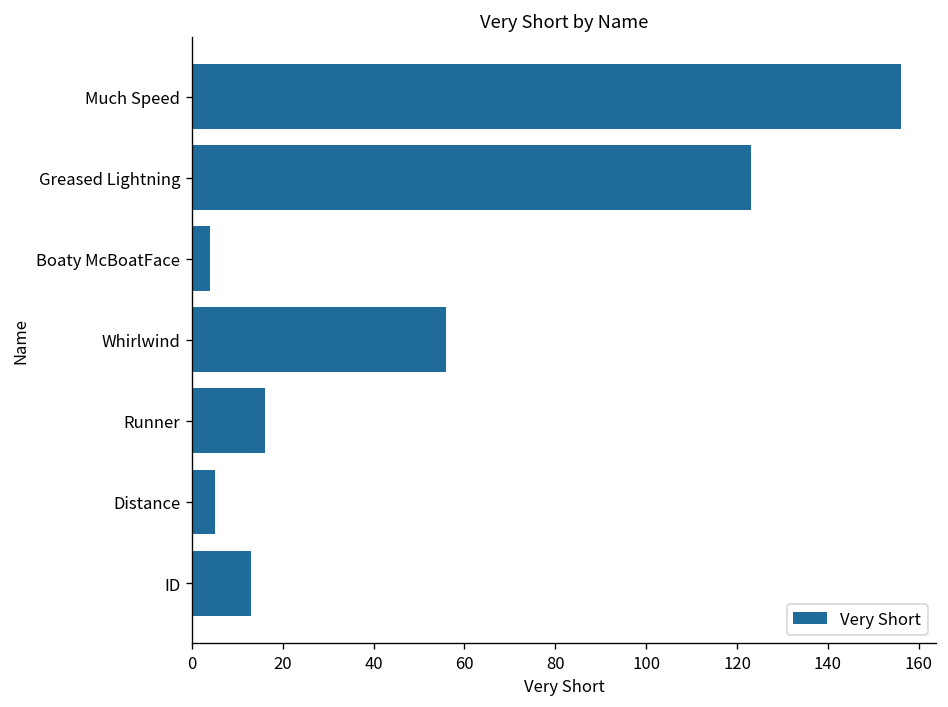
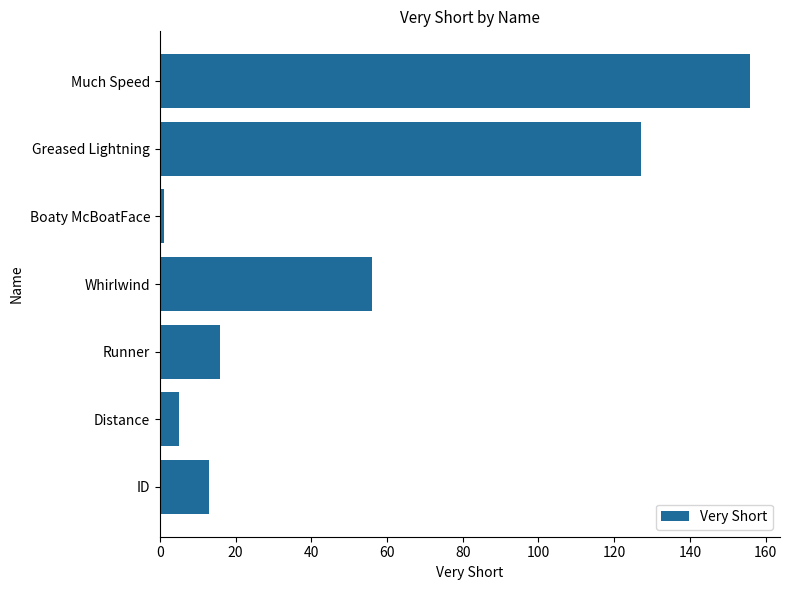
Greased Lightning: 123 -> 127
Boaty McBoatFace: 4 -> 1
